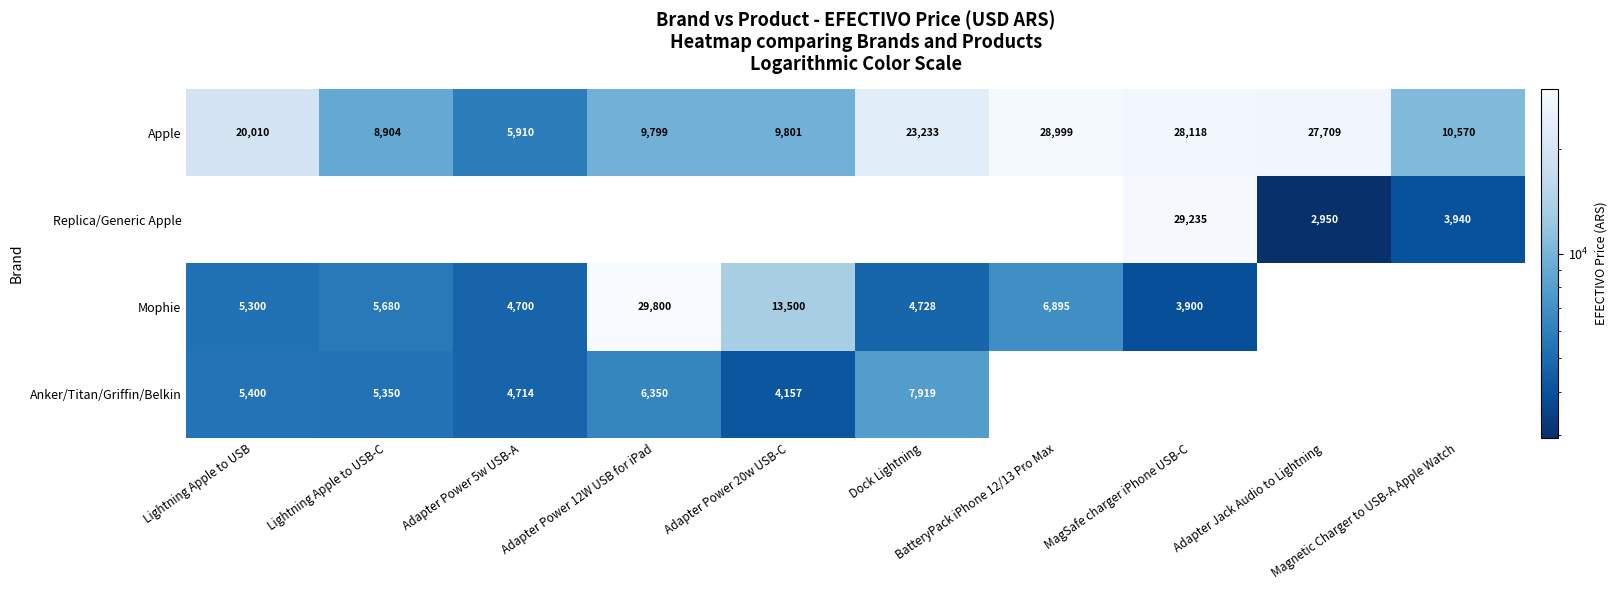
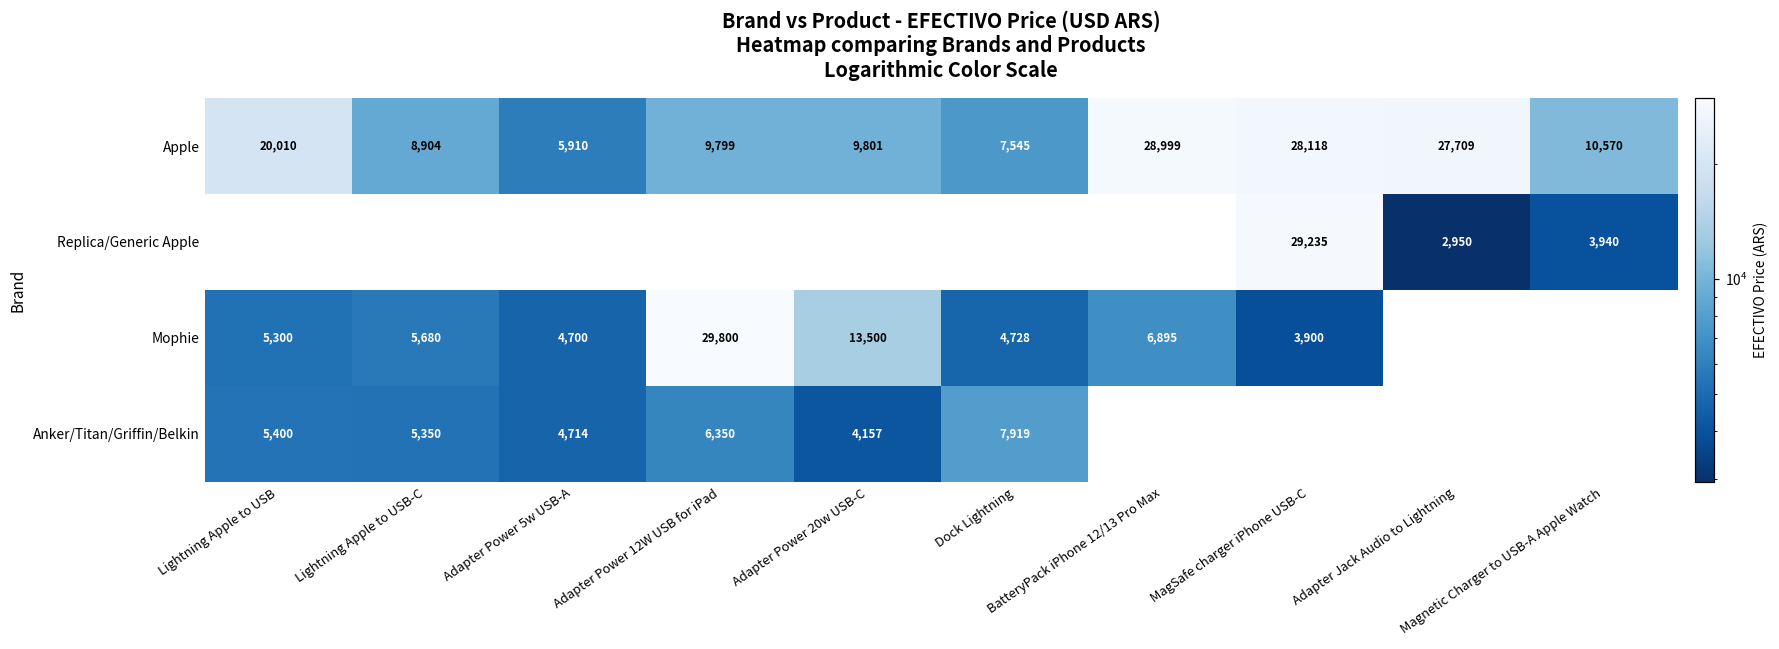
Apple, Dock Lightning: 23,233 -> 7,545
